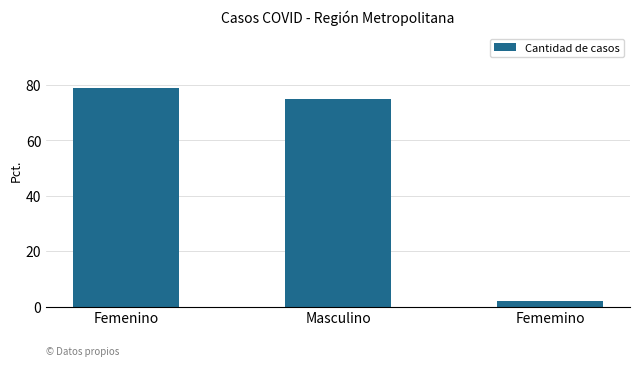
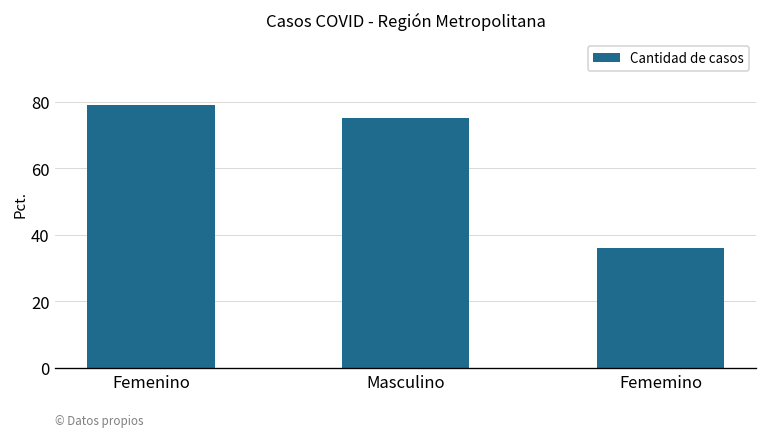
Fememino: 2 -> 36
